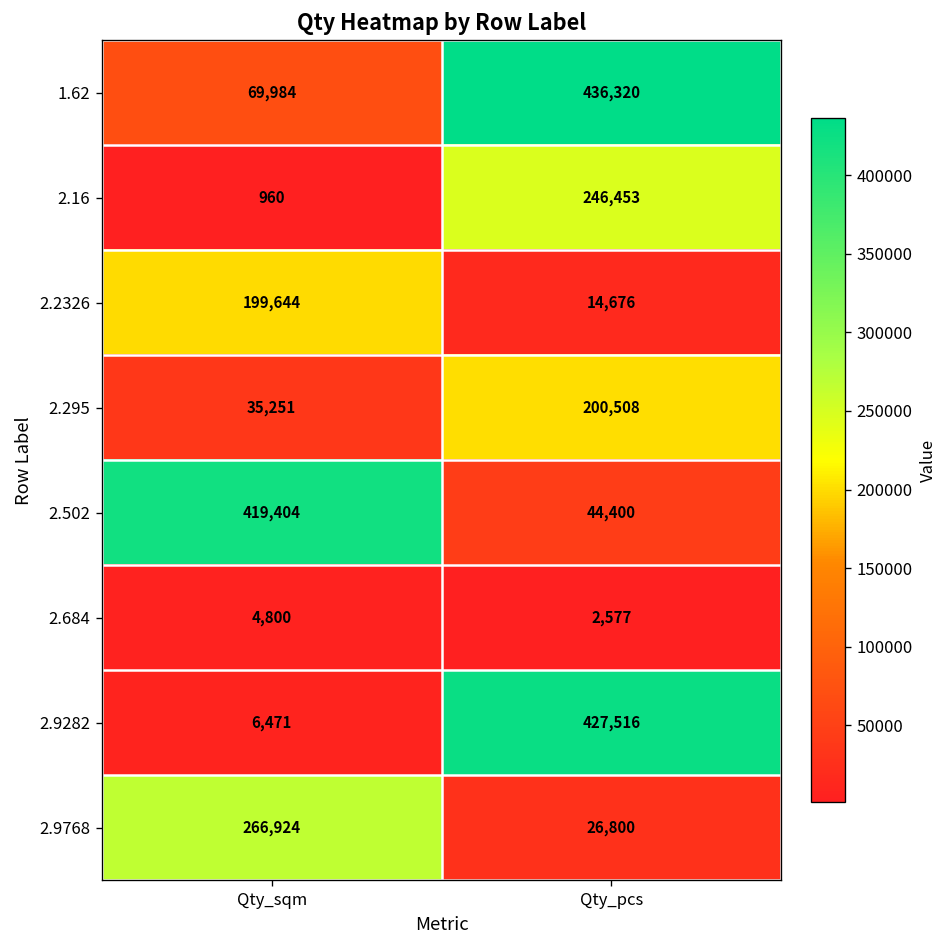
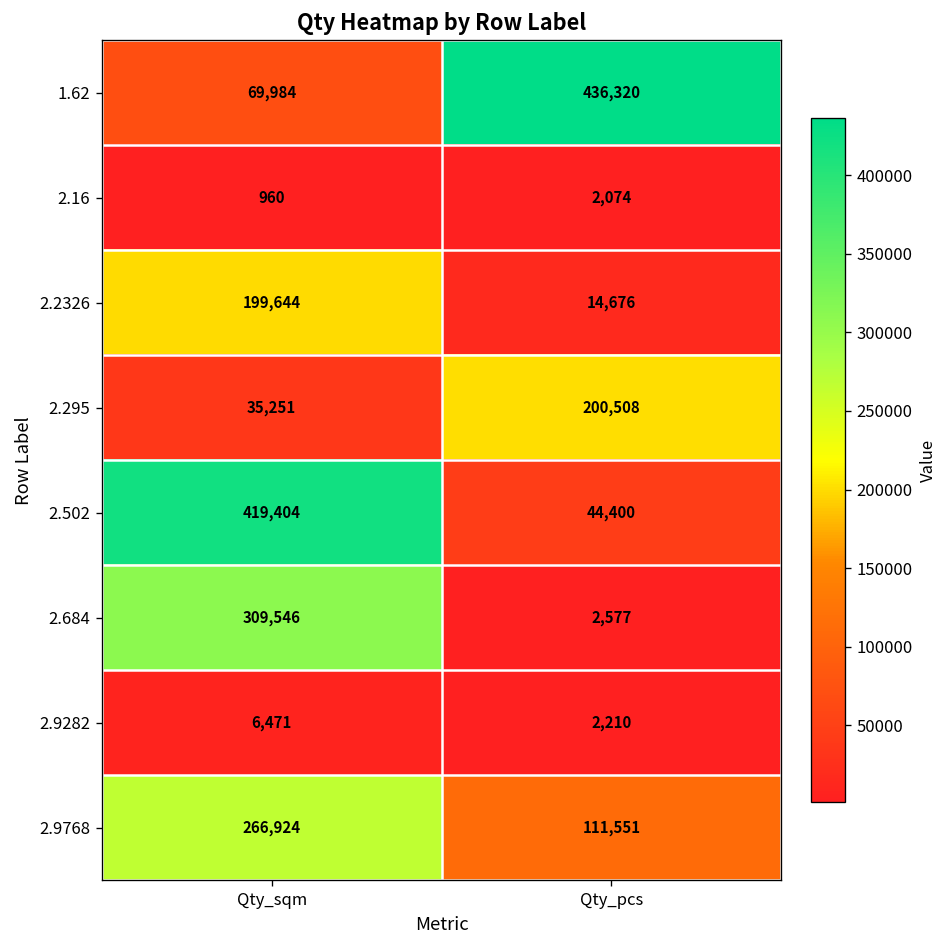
2.16, Qty_pcs: 246,453 -> 2,074
2.684, Qty_sqm: 4,800 -> 309,546
2.9282, Qty_pcs: 427,516 -> 2,210
2.9768, Qty_pcs: 26,800 -> 111,551
